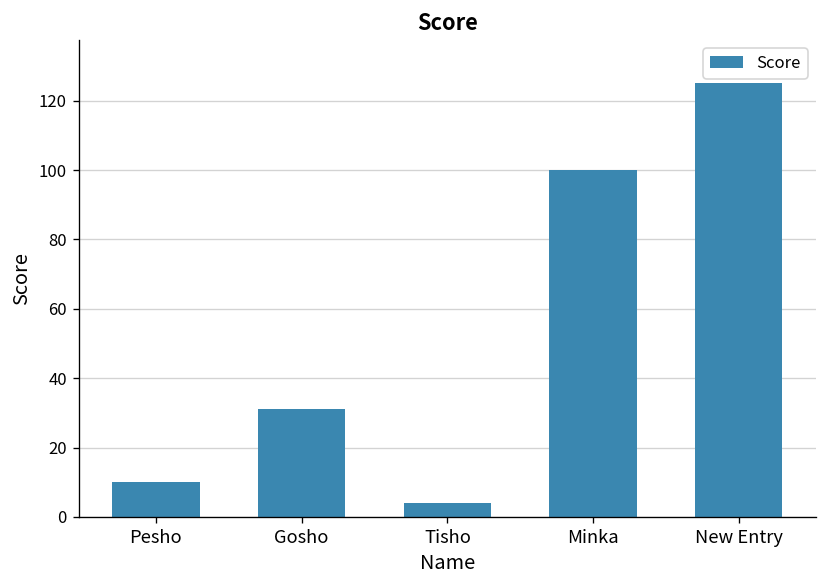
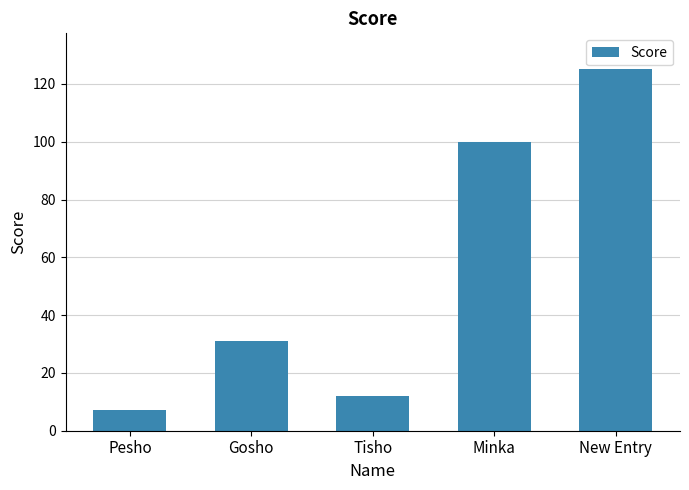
Pesho: 10 -> 7
Tisho: 4 -> 12
